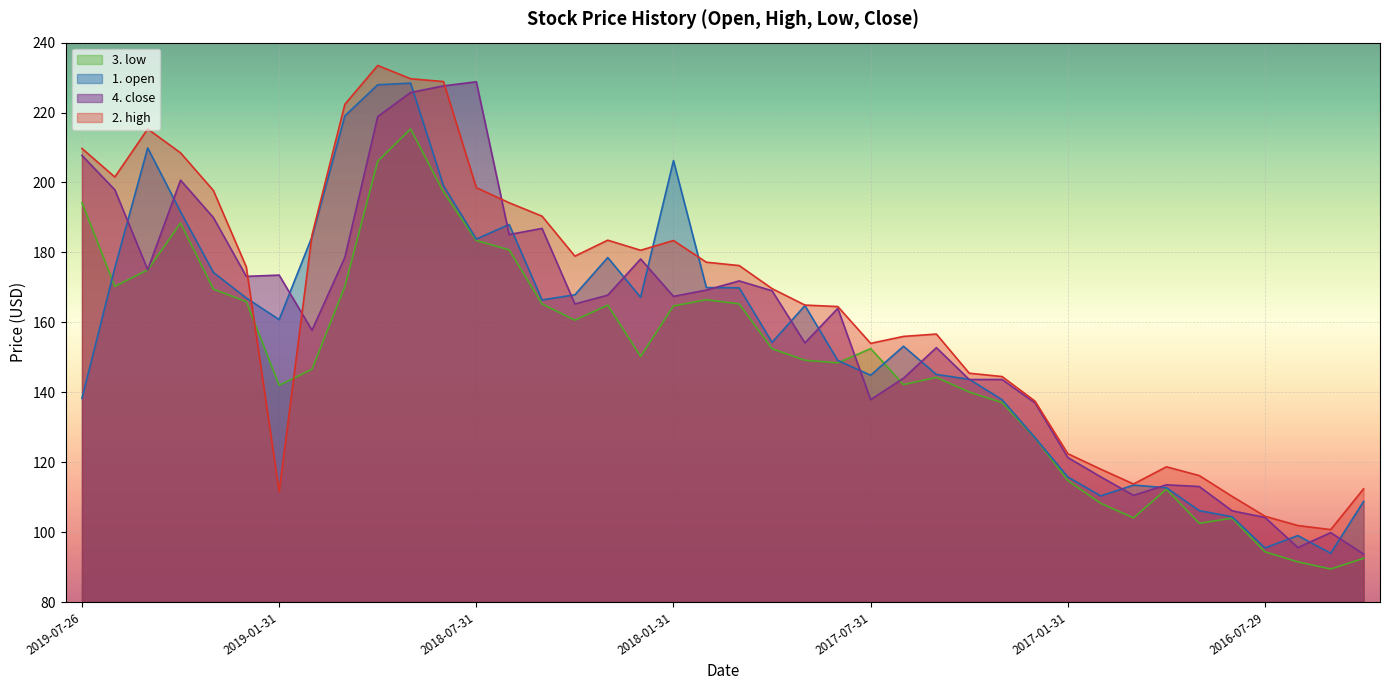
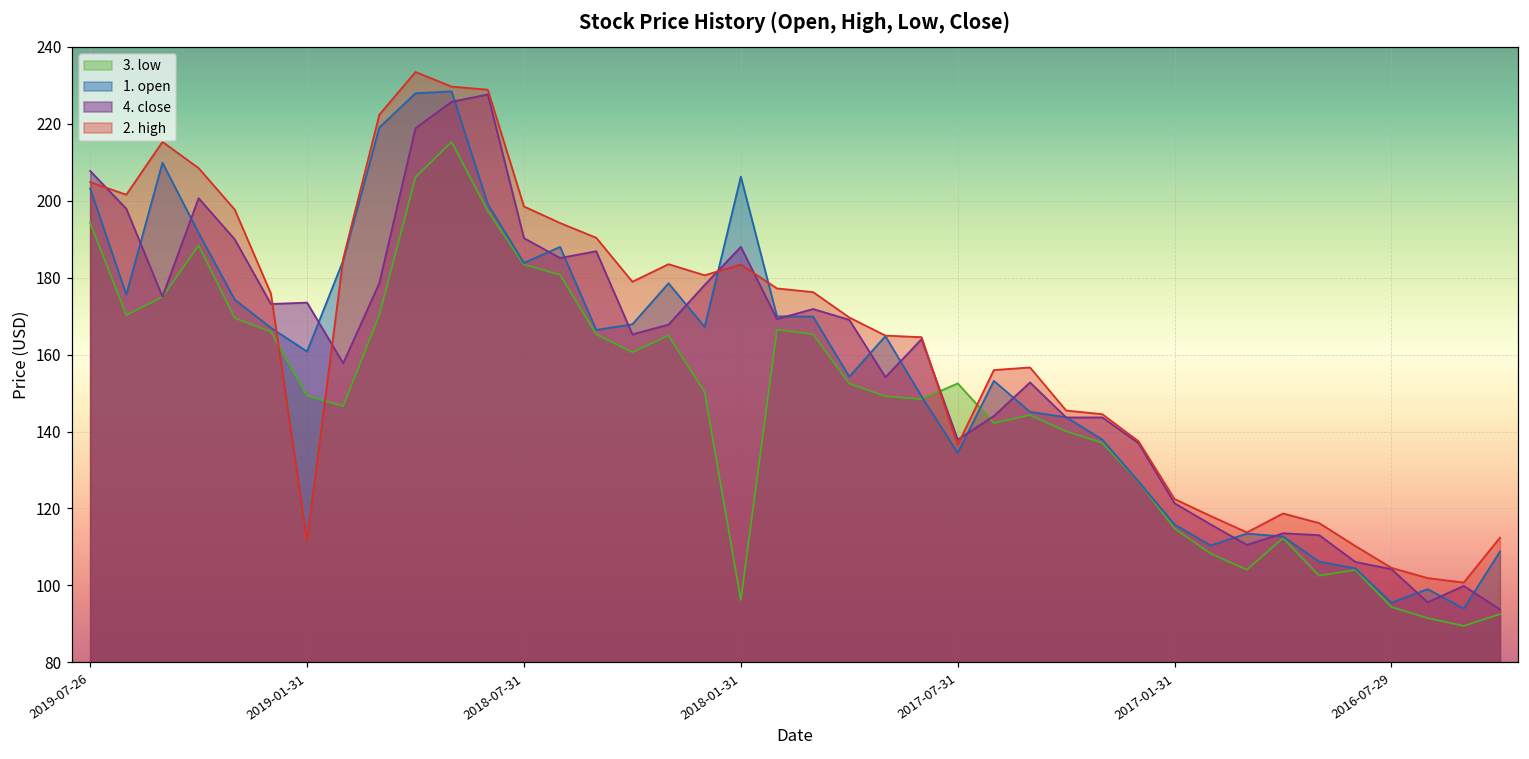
1. open, 2019-07-26: 138 -> 203
2. high, 2019-07-26: 210 -> 205
3. low, 2019-01-31: 142 -> 149
4. close, 2018-07-31: 229 -> 190
3. low, 2018-01-31: 165 -> 96
4. close, 2018-01-31: 167 -> 188
1. open, 2017-07-31: 145 -> 134
2. high, 2017-07-31: 154 -> 137
